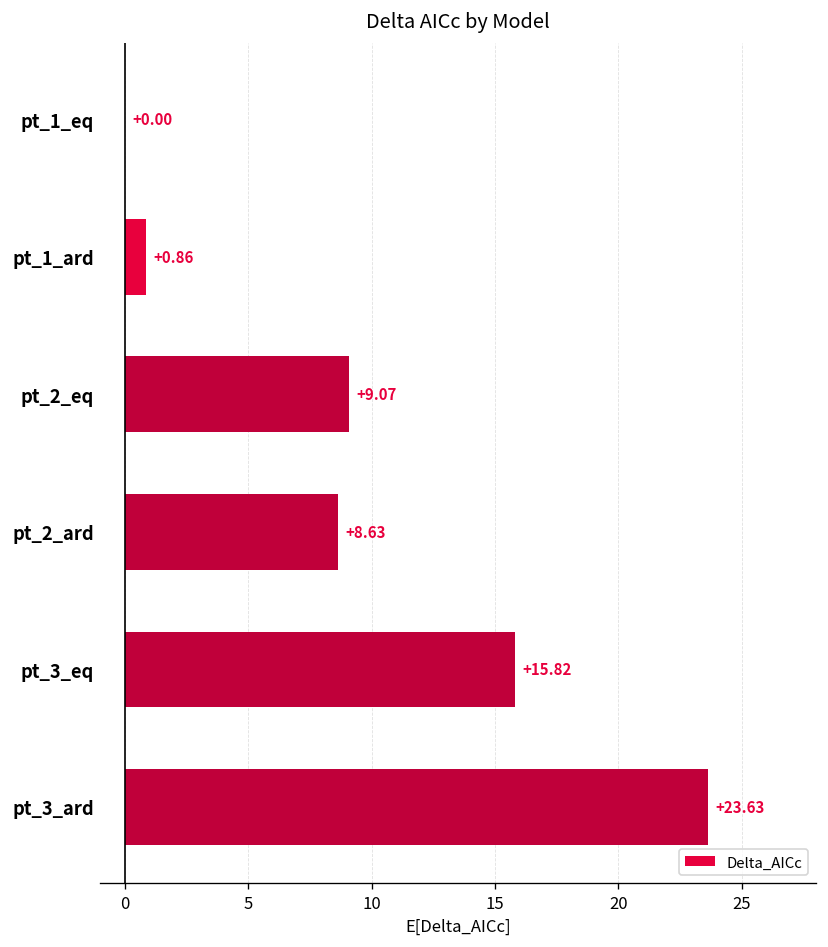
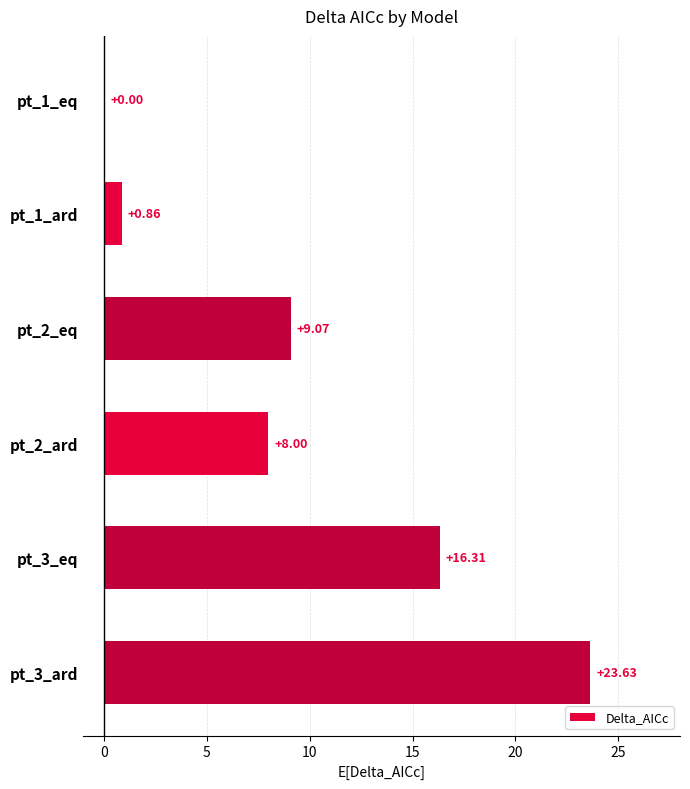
pt_2_ard: +8.63 -> +8.00
pt_3_eq: +15.82 -> +16.31
